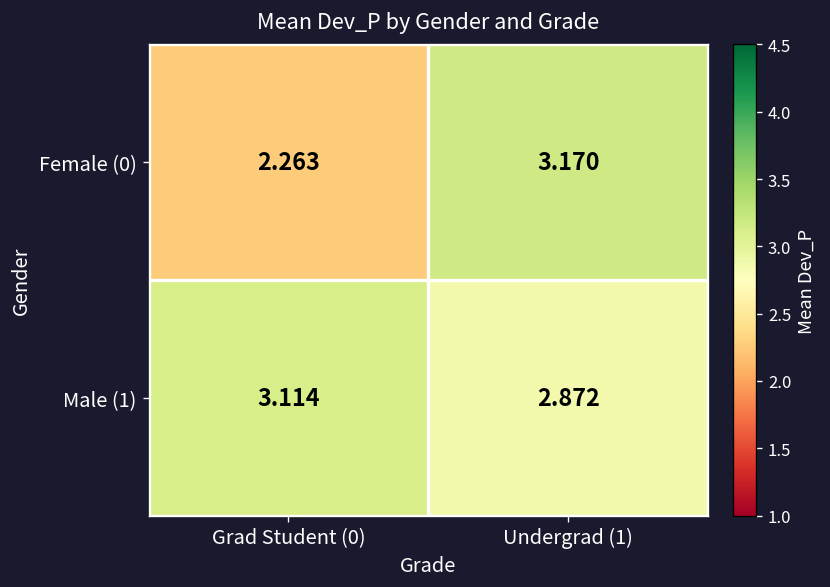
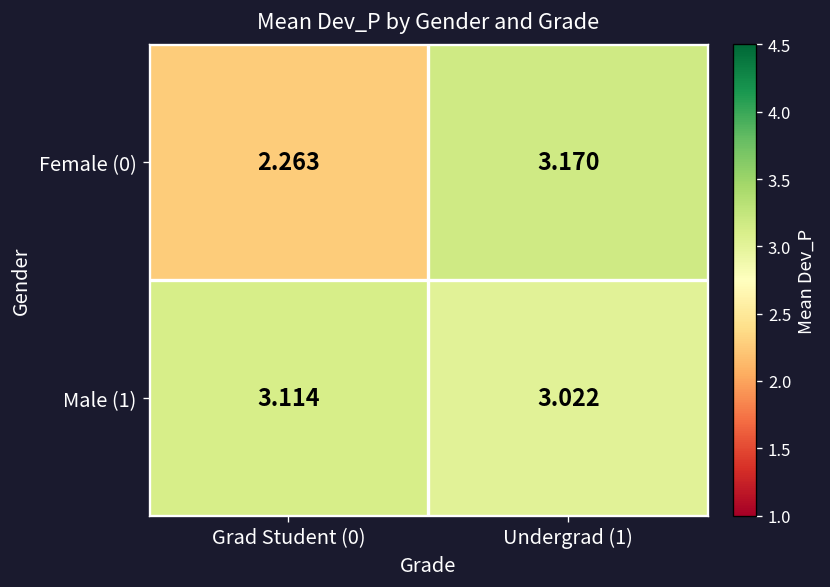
Male (1), Undergrad (1): 2.872 -> 3.022
